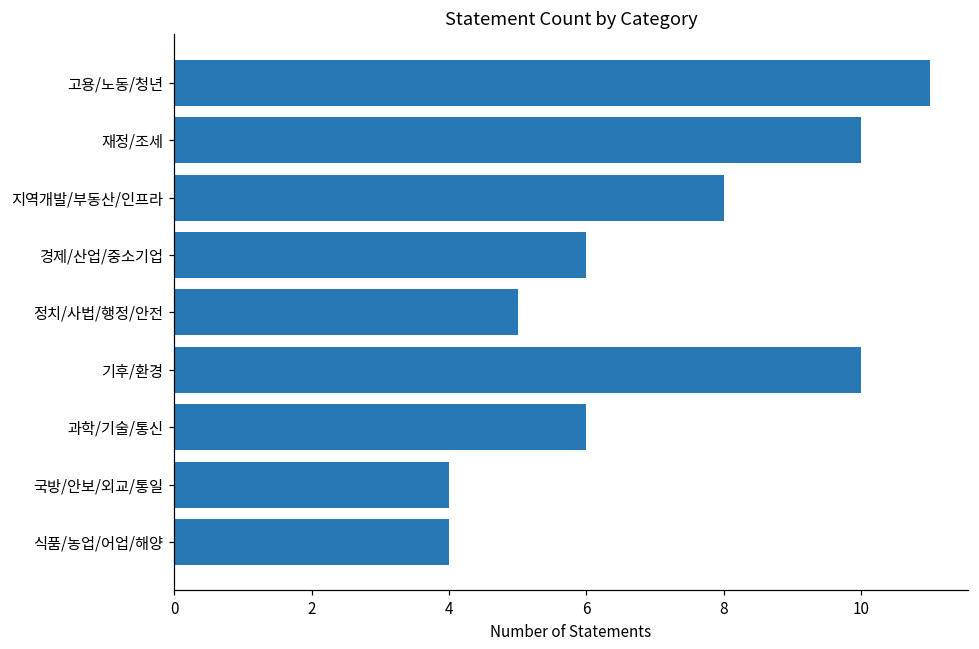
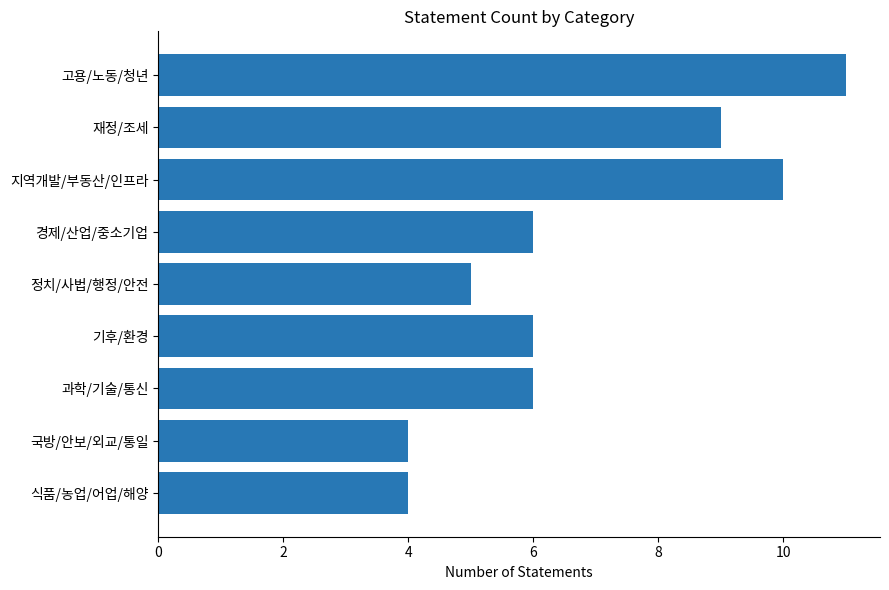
재정/조세: 10 -> 9
지역개발/부동산/인프라: 8 -> 10
기후/환경: 10 -> 6
